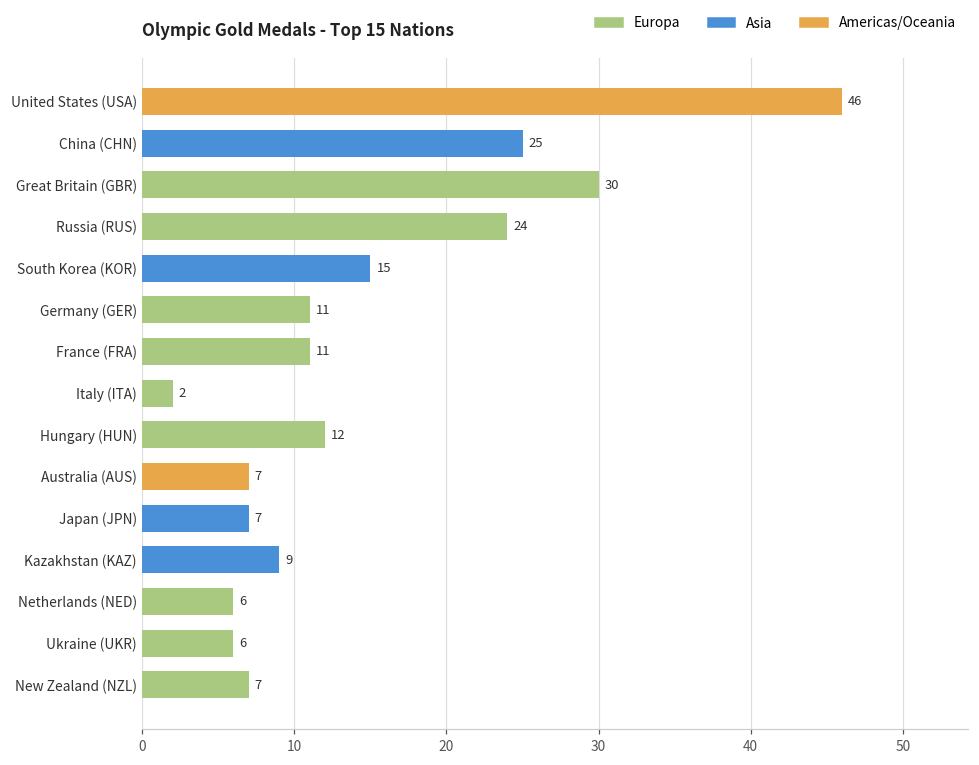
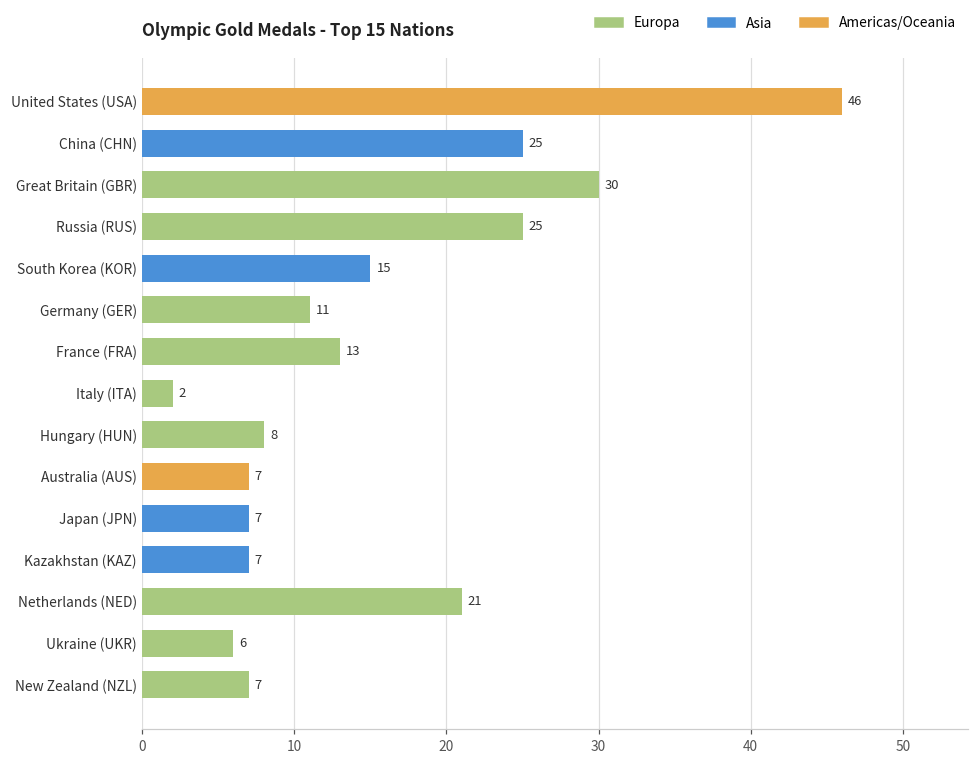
Russia (RUS): 24 -> 25
France (FRA): 11 -> 13
Hungary (HUN): 12 -> 8
Kazakhstan (KAZ): 9 -> 7
Netherlands (NED): 6 -> 21
